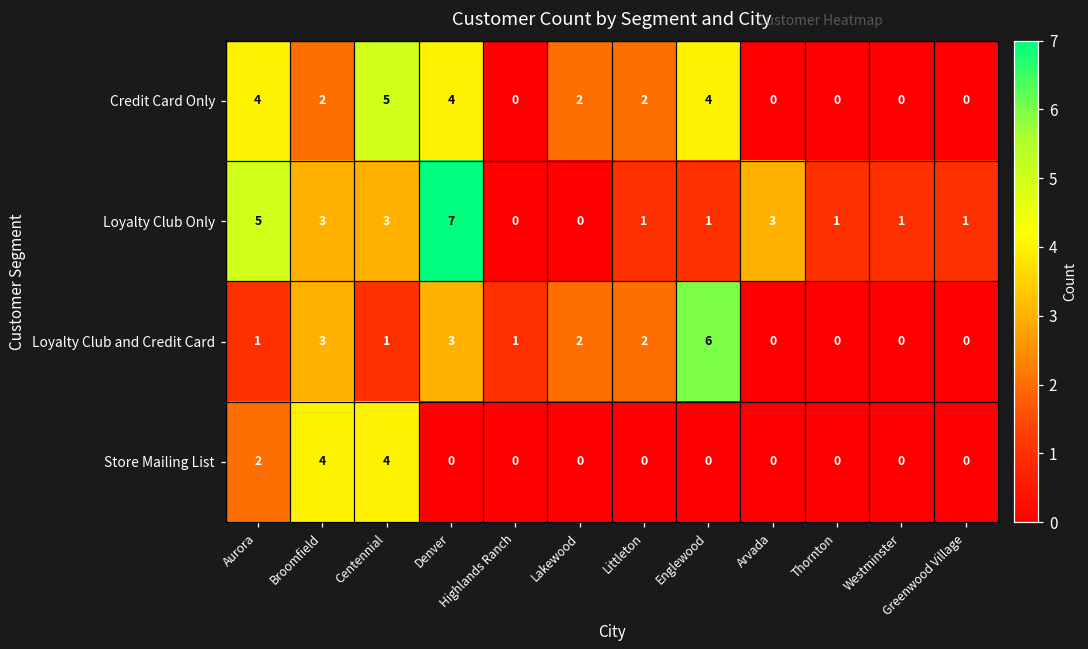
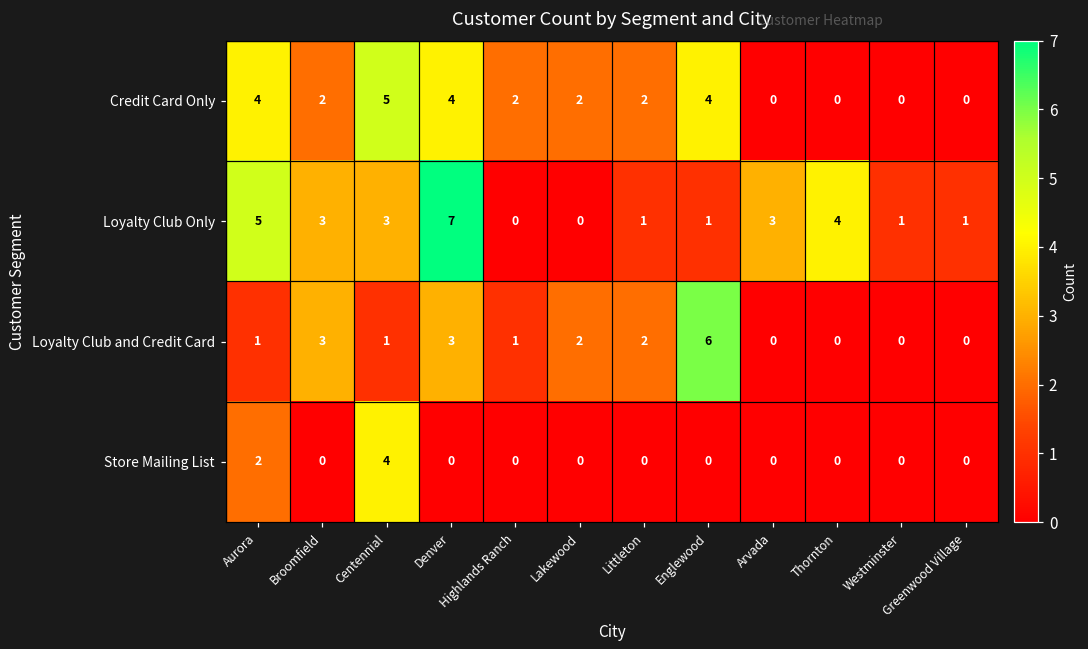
Credit Card Only, Highlands Ranch: 0 -> 2
Loyalty Club Only, Thornton: 1 -> 4
Store Mailing List, Broomfield: 4 -> 0
